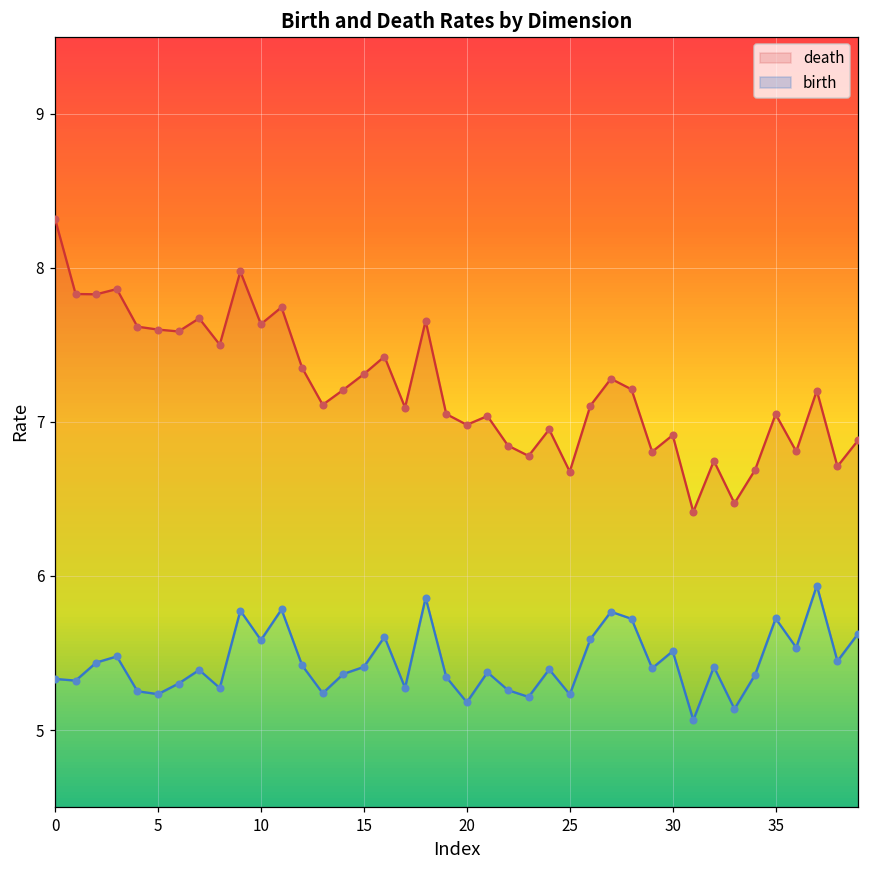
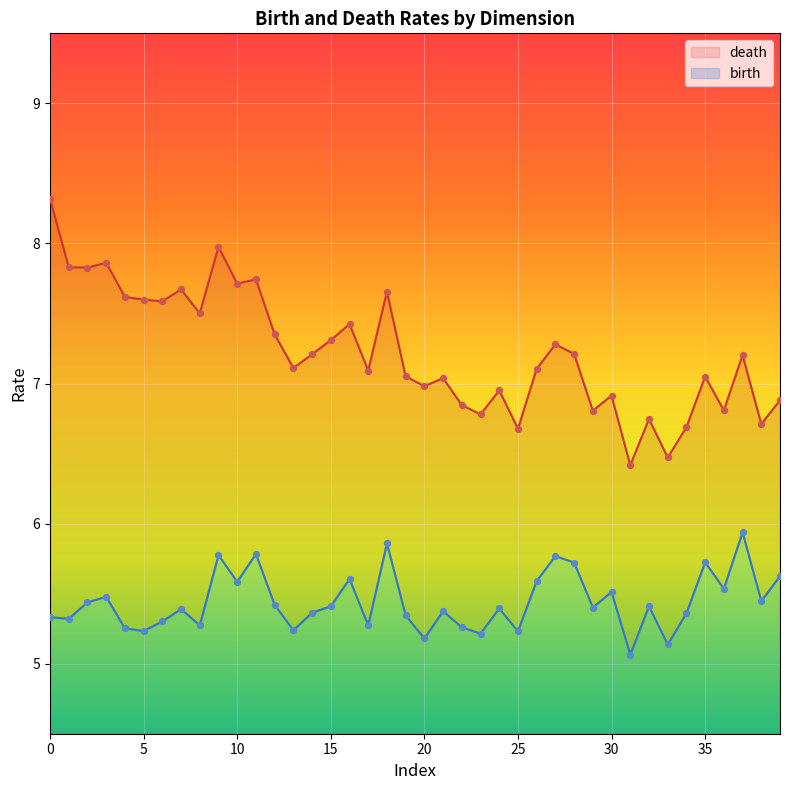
death, 10: 7.63 -> 7.71
